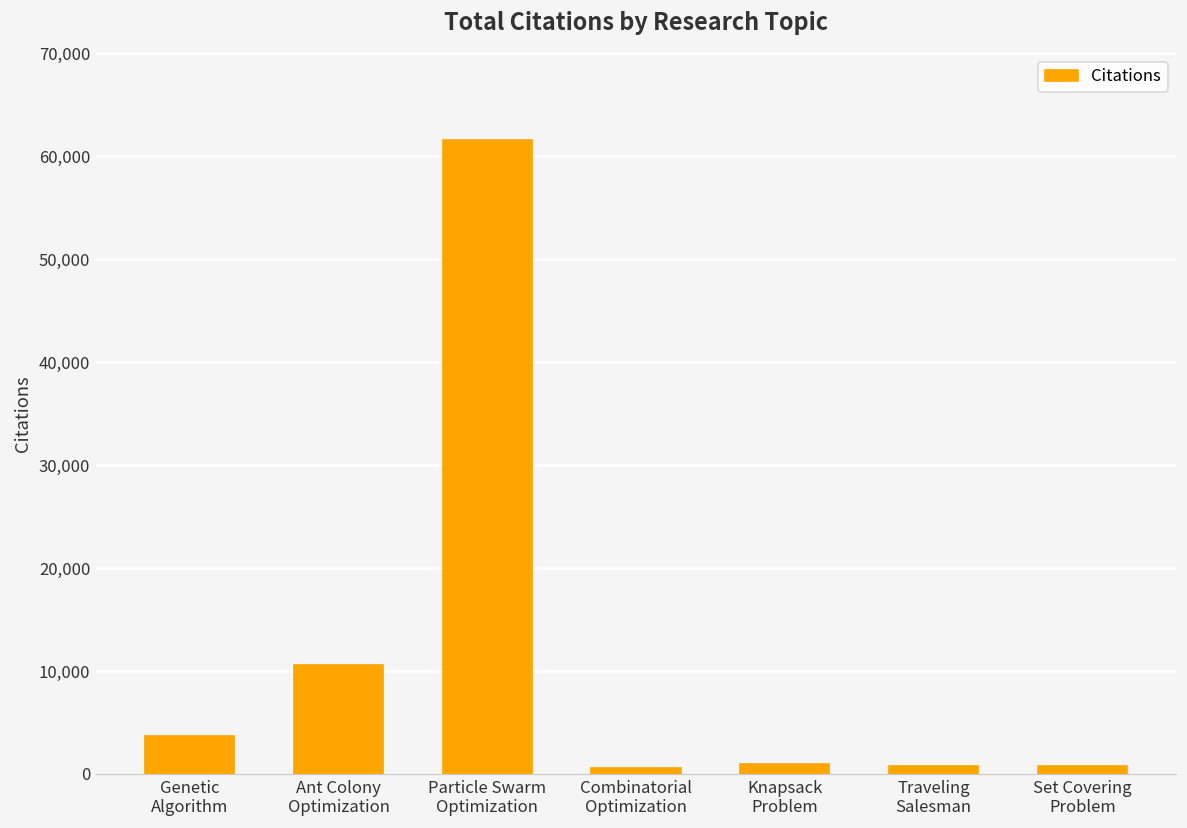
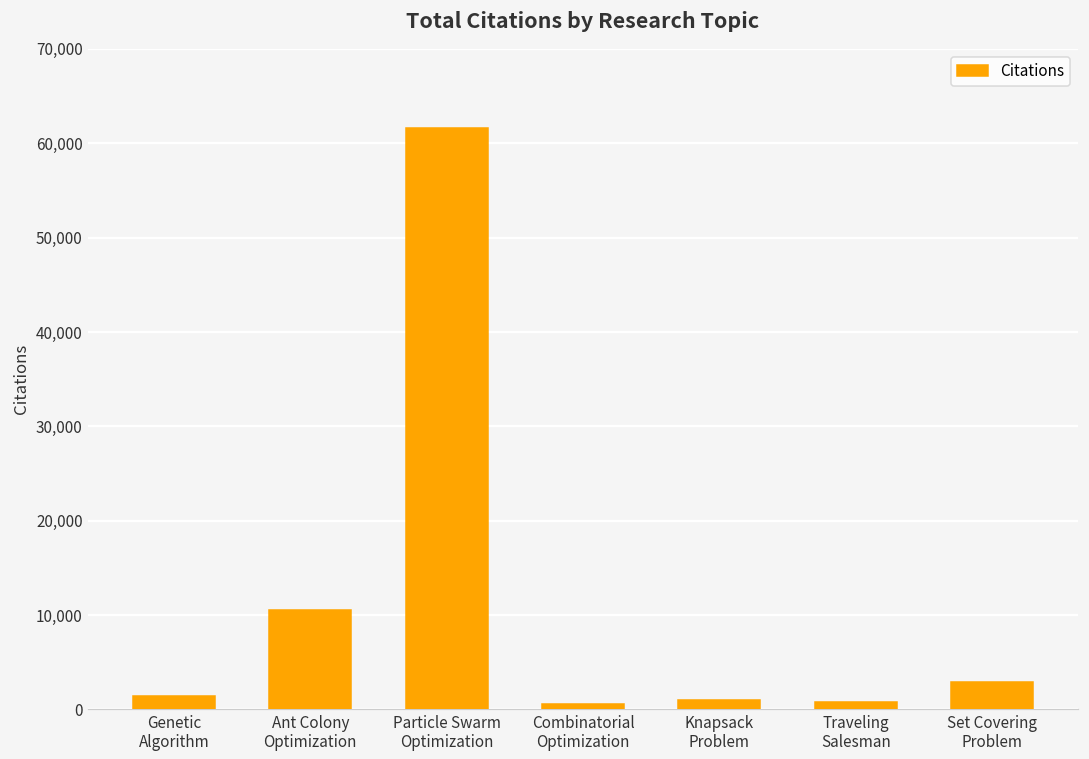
Genetic Algorithm: 4,000 -> 1,000
Set Covering Problem: 1,000 -> 3,000
